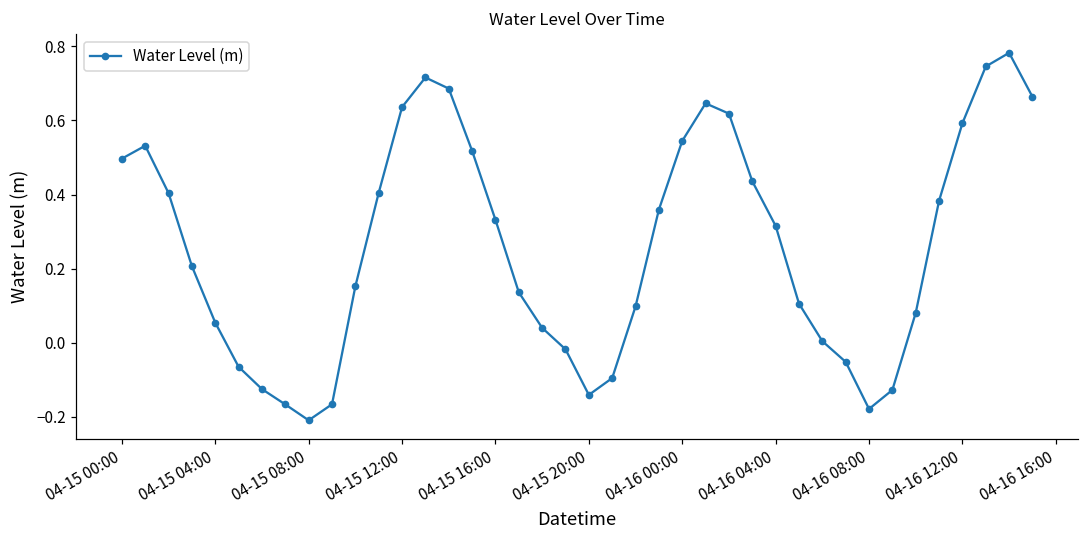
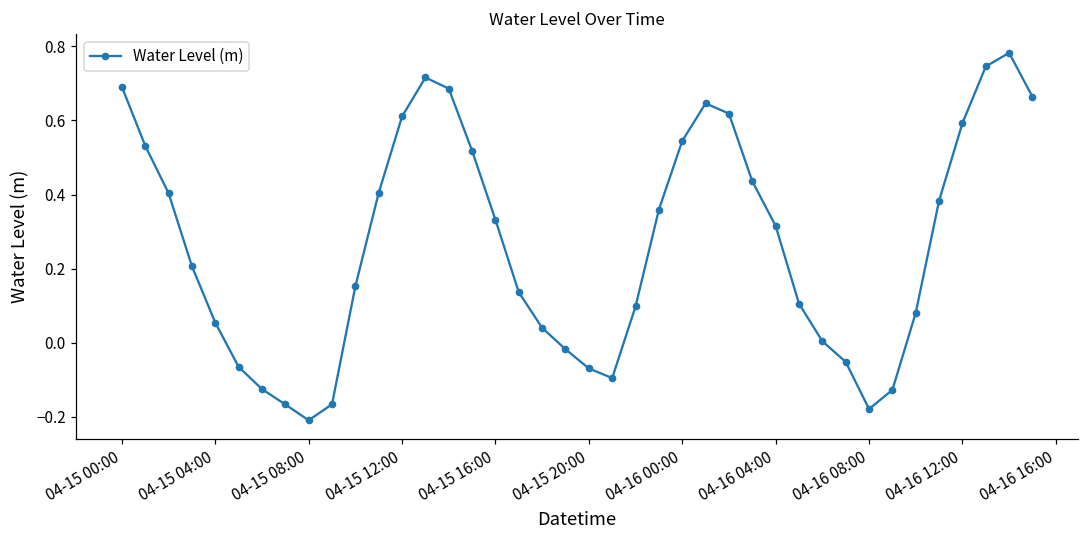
04-15 00:00: 0.50 -> 0.69
04-15 12:00: 0.64 -> 0.61
04-15 20:00: -0.14 -> -0.07
